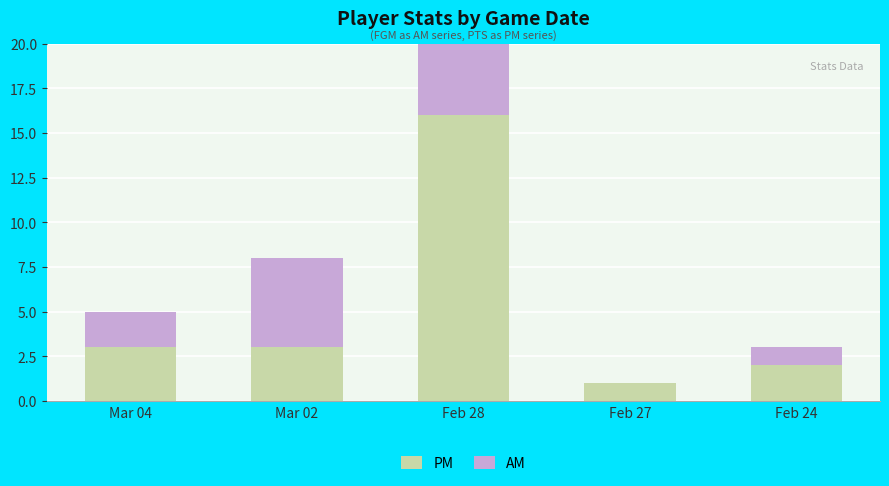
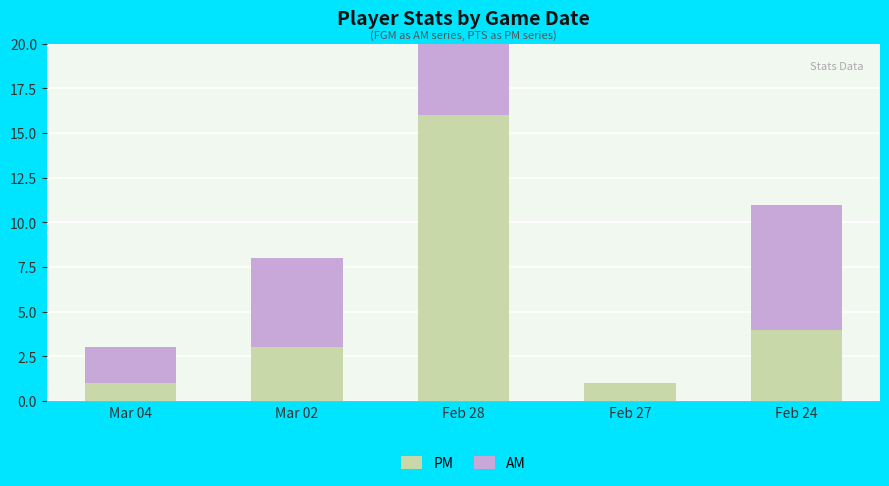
PM, Mar 04: 3 -> 1
PM, Feb 24: 2 -> 4
AM, Feb 24: 1 -> 7
